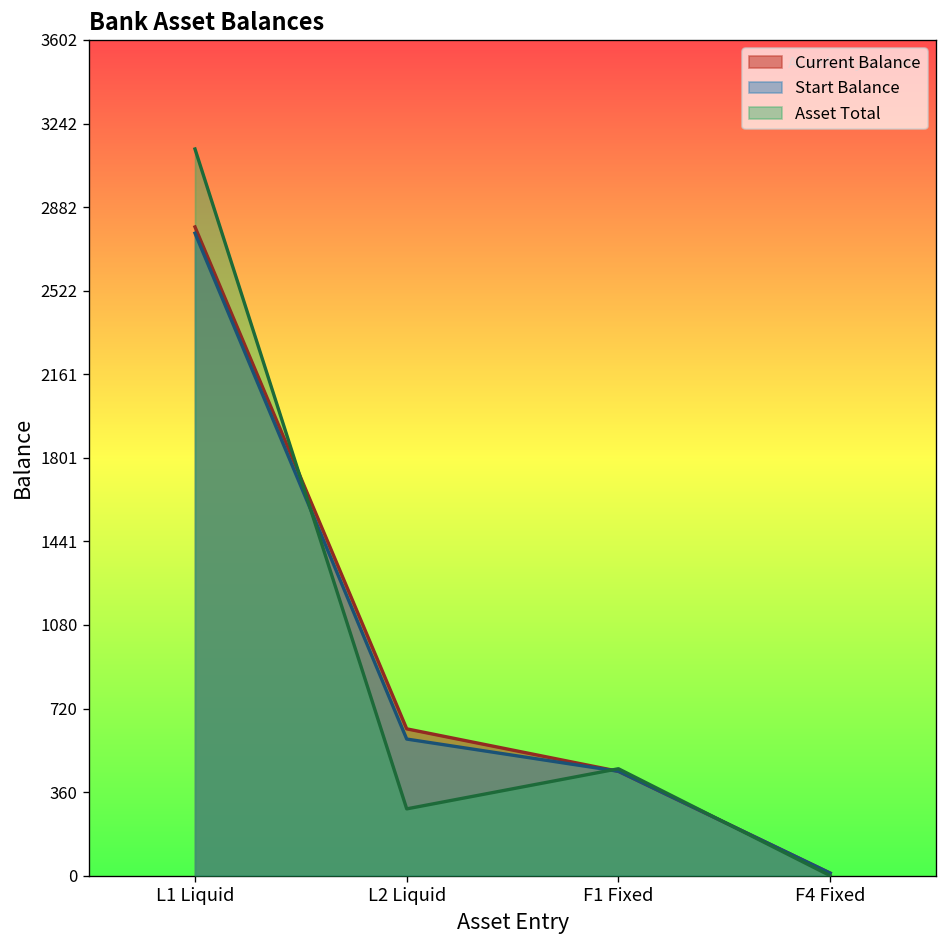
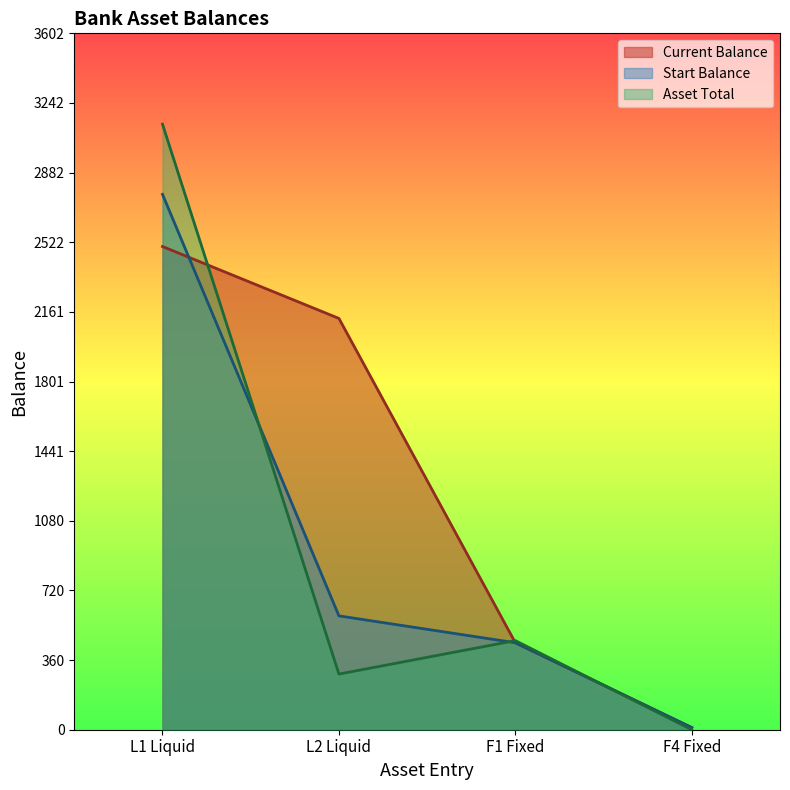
Current Balance, L1 Liquid: 2800 -> 2500
Current Balance, L2 Liquid: 630 -> 2130
